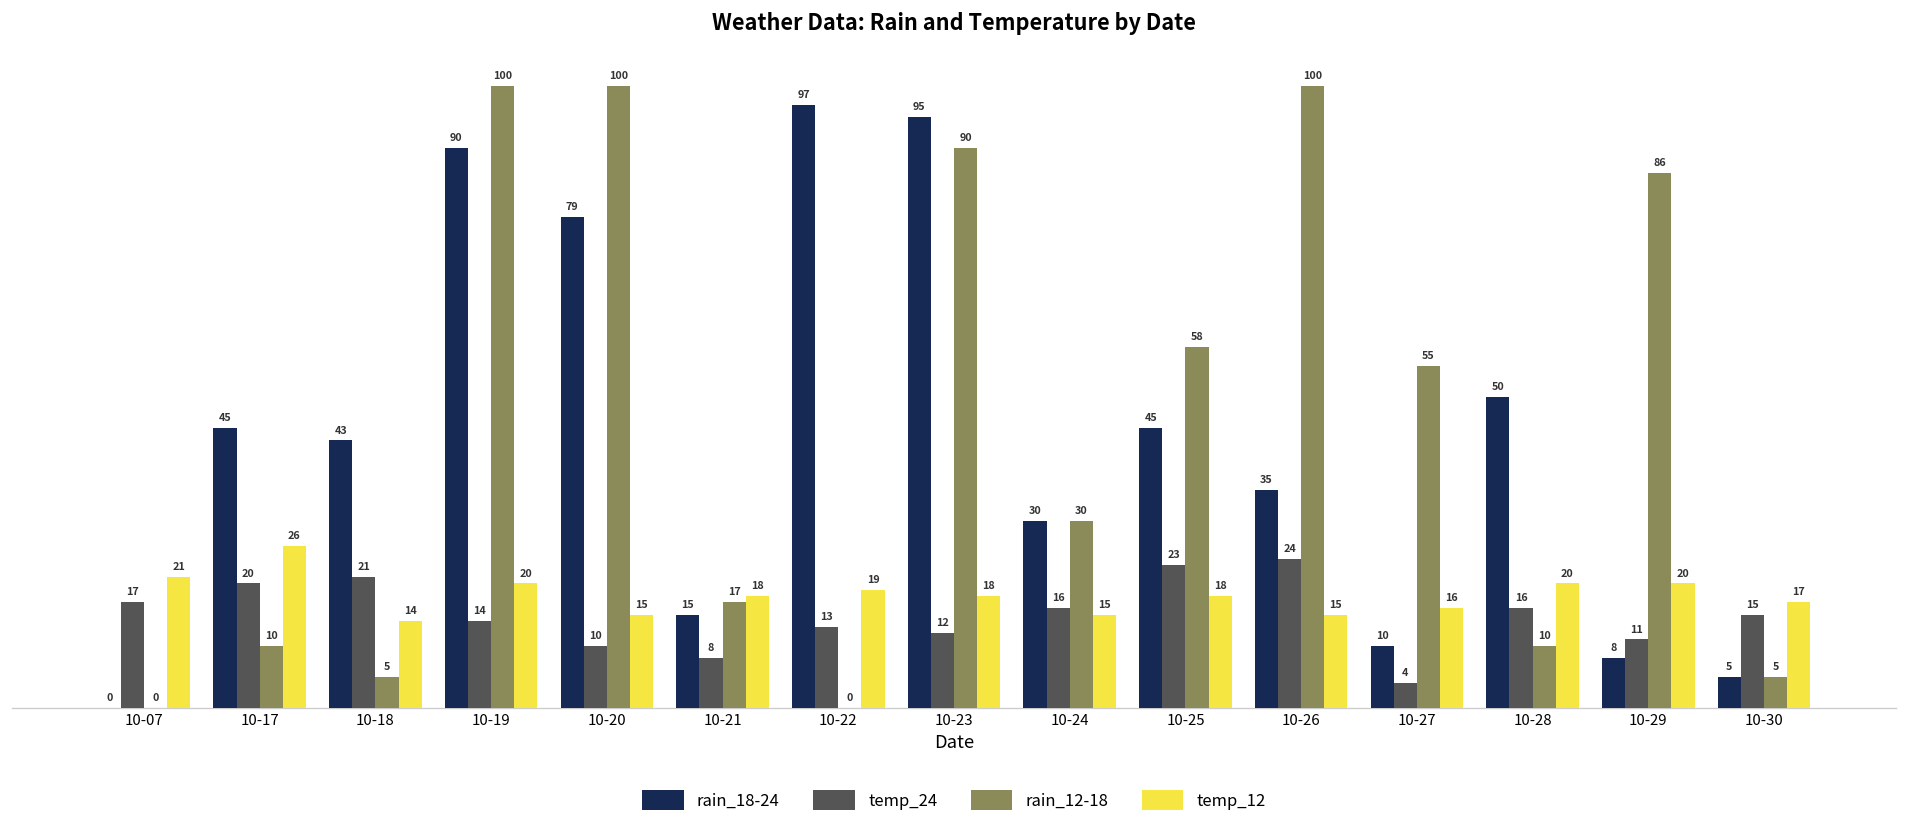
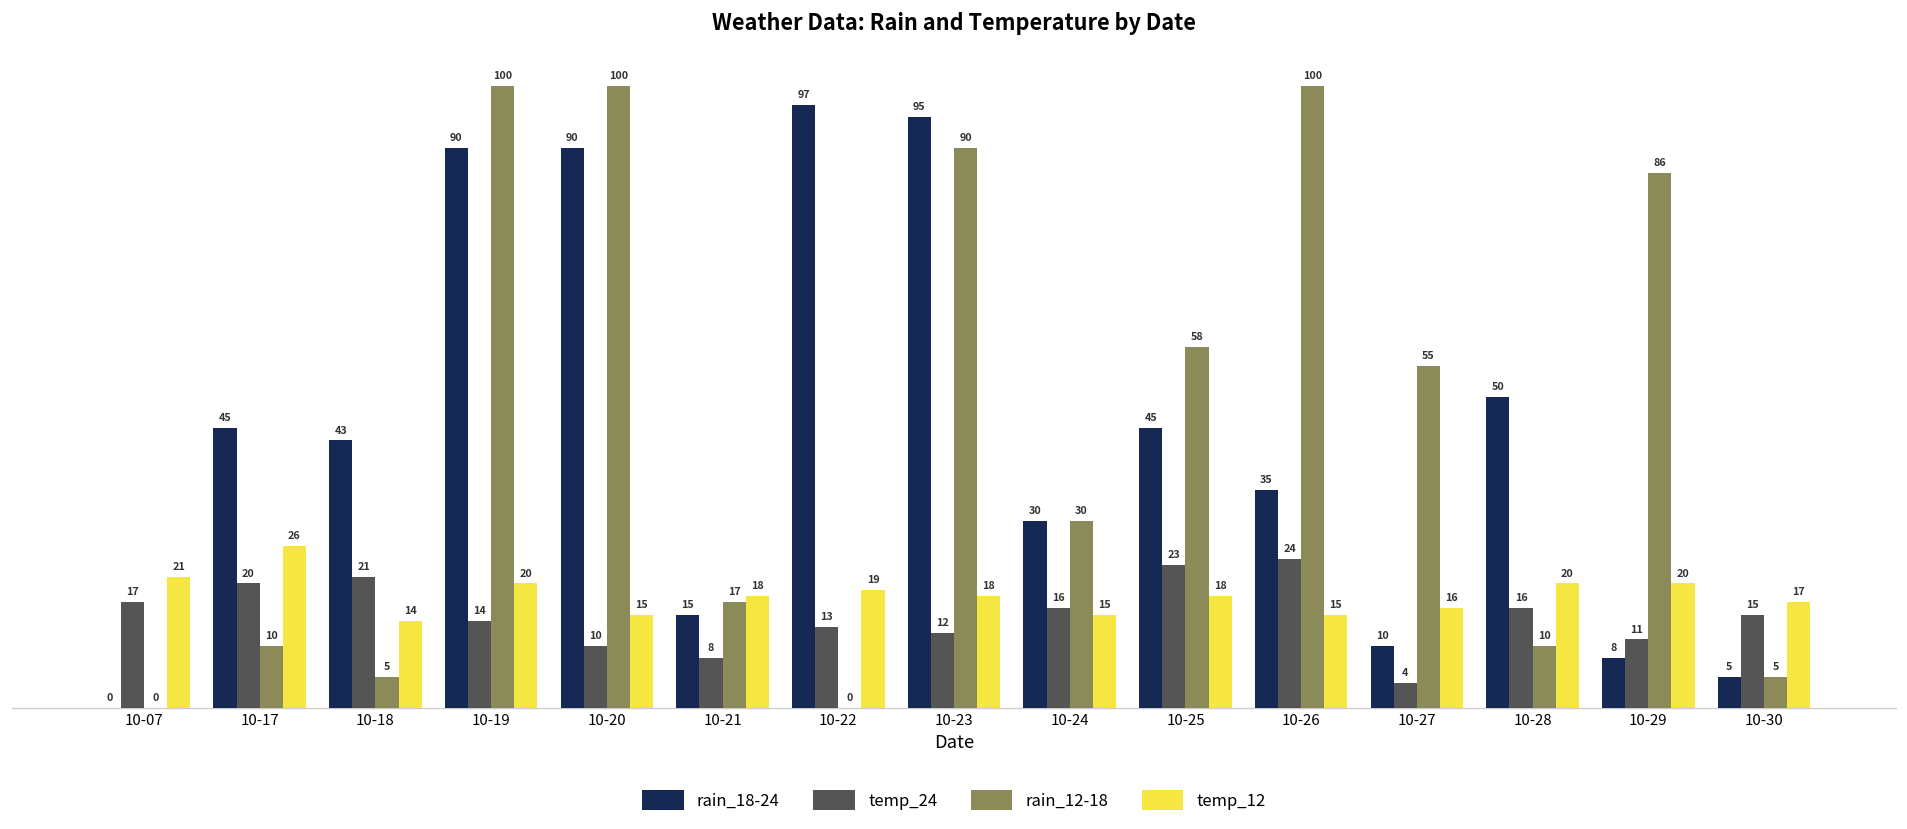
rain_18-24, 10-20: 79 -> 90
